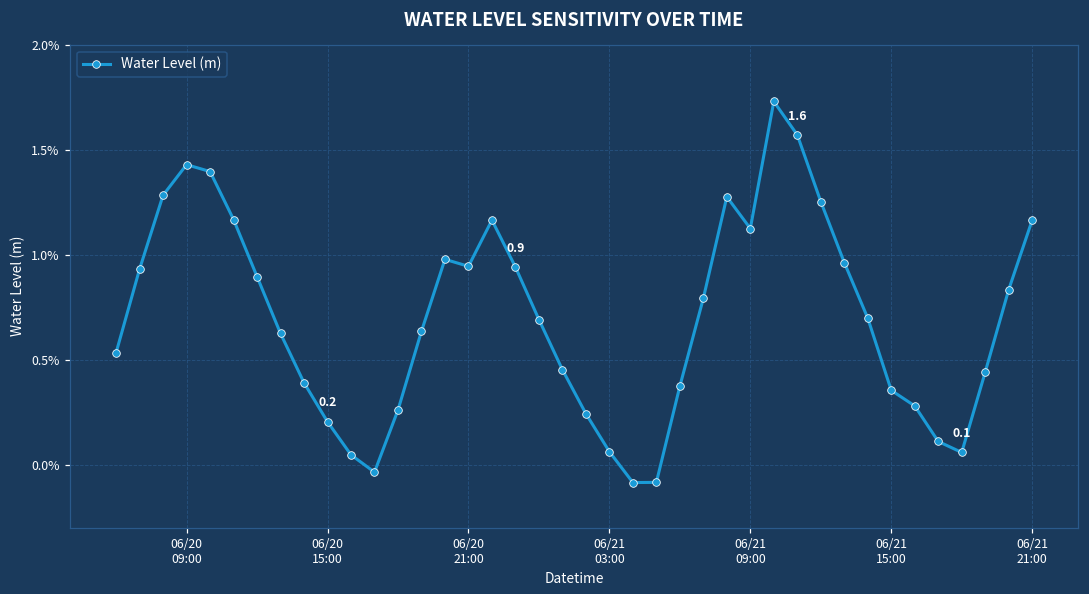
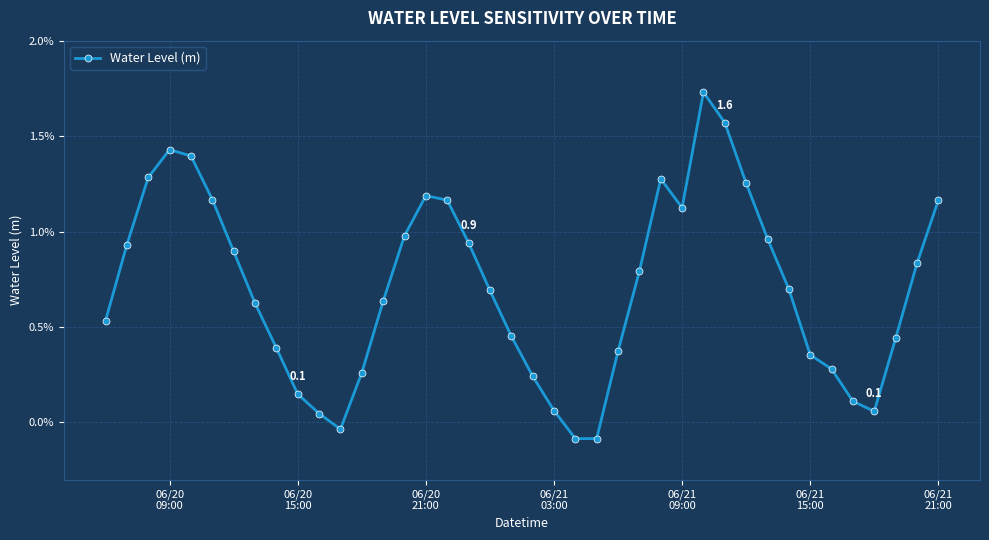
06/20 15:00: 0.2 -> 0.1
06/20 21:00: 0.94% -> 1.19%
